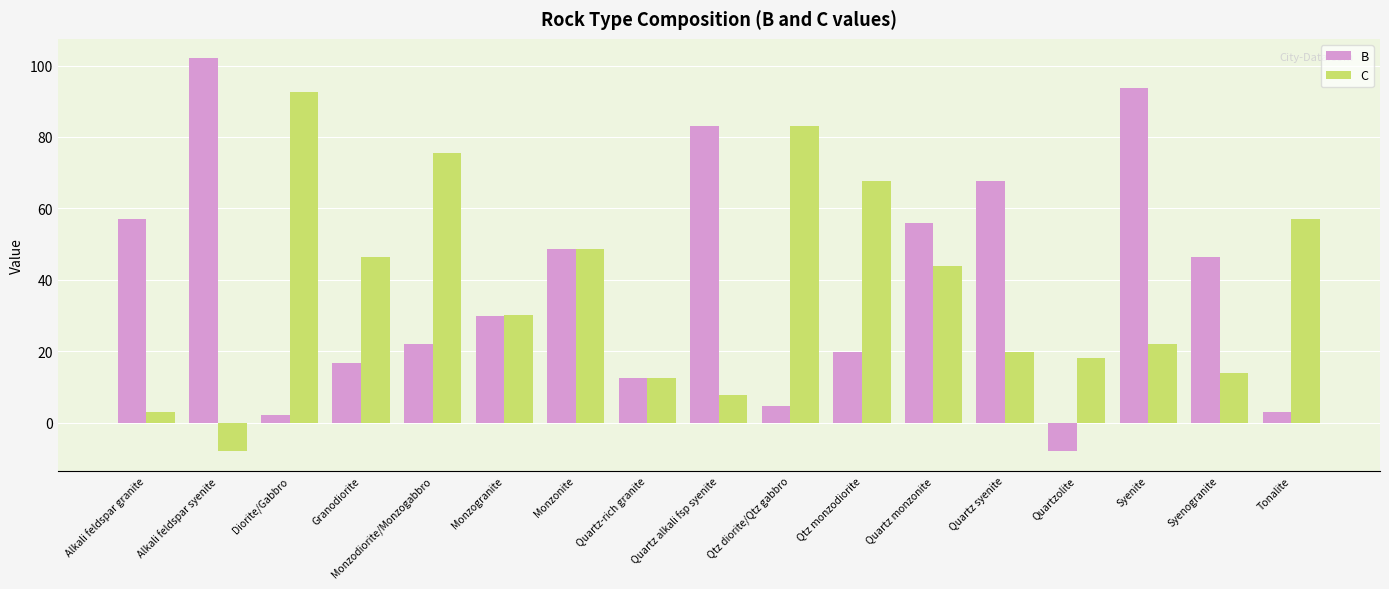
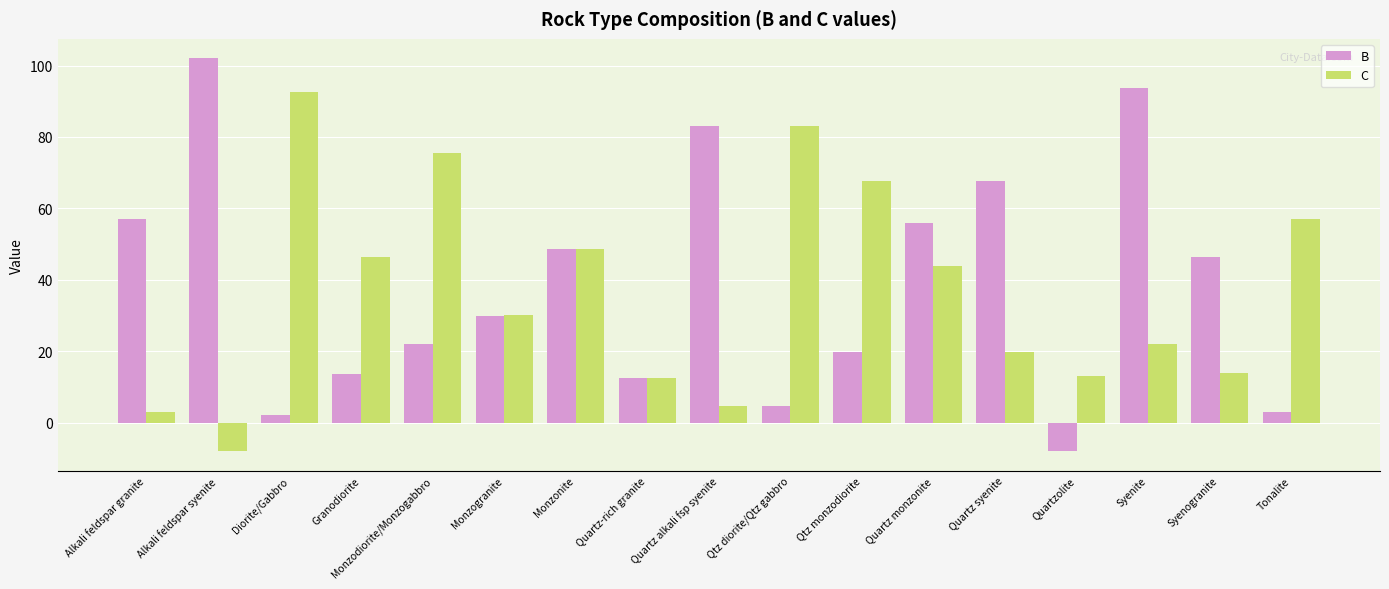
B, Granodiorite: 17 -> 14
C, Quartz alkali fsp syenite: 8 -> 5
C, Quartzolite: 18 -> 13
